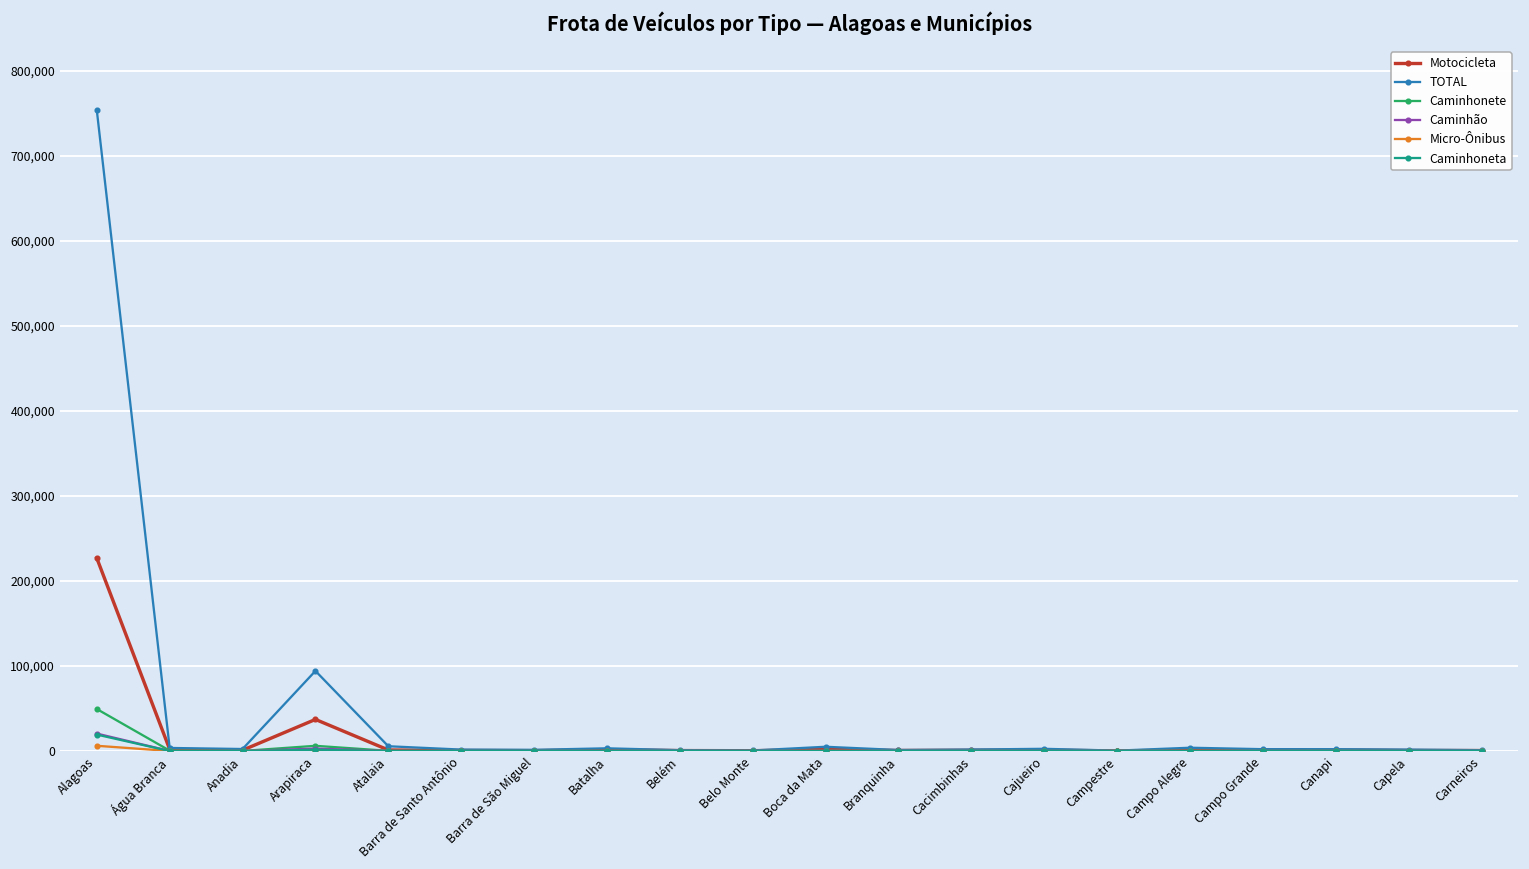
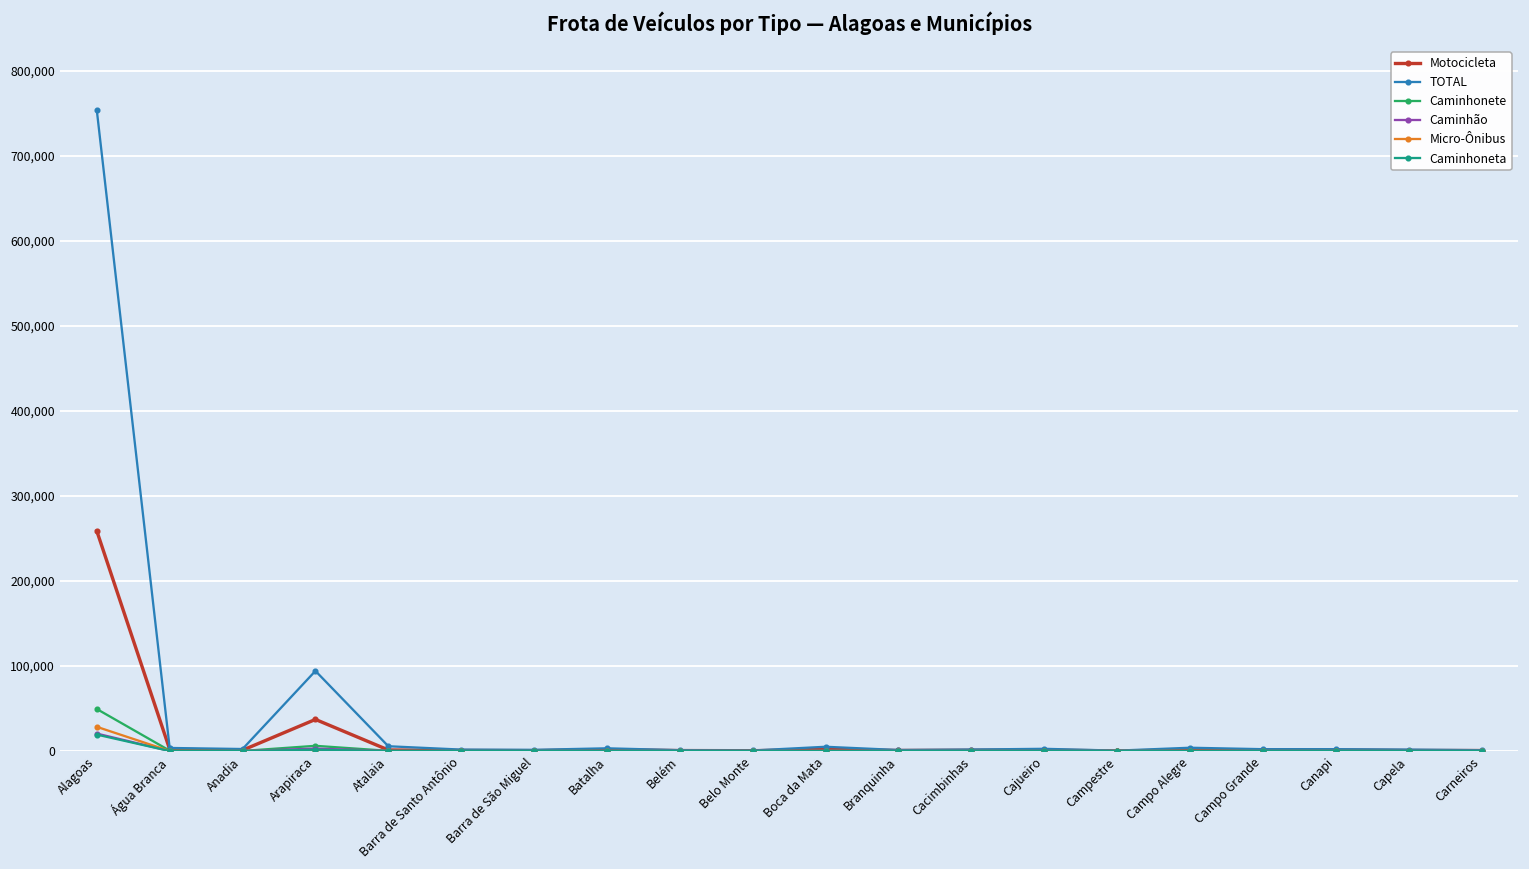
Motocicleta, Alagoas: 230,000 -> 260,000
Micro-Ônibus, Alagoas: 10,000 -> 30,000
